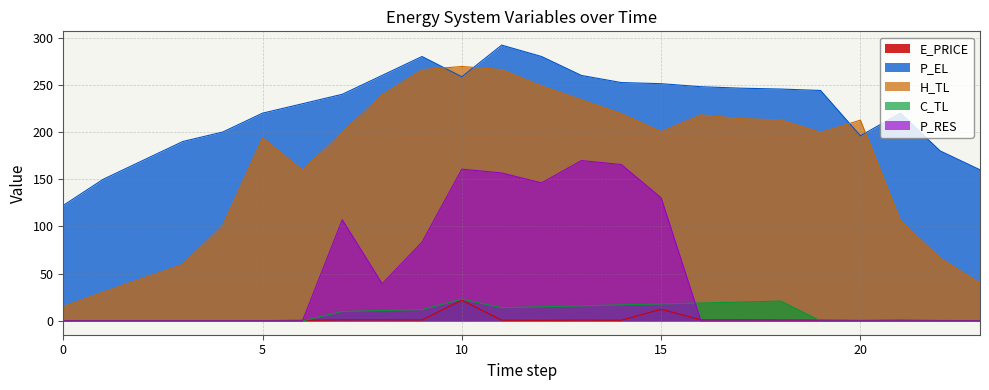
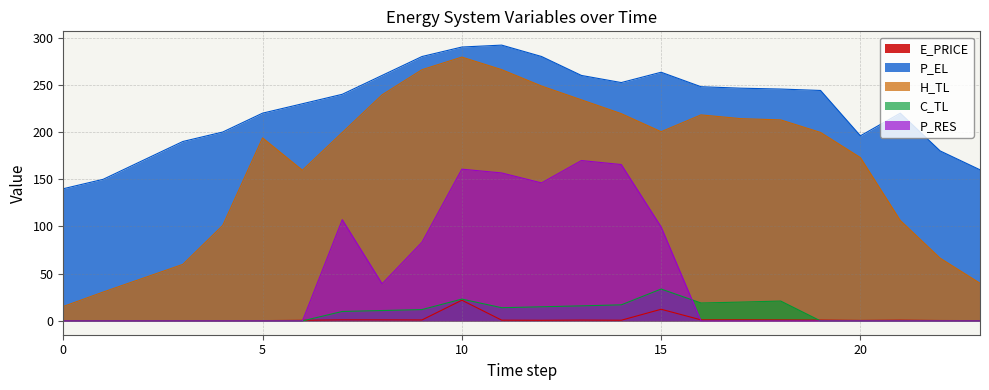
P_EL, 0: 120 -> 140
P_EL, 10: 260 -> 290
H_TL, 10: 270 -> 280
P_EL, 15: 250 -> 260
C_TL, 15: 20 -> 30
P_RES, 15: 130 -> 100
H_TL, 20: 210 -> 170
